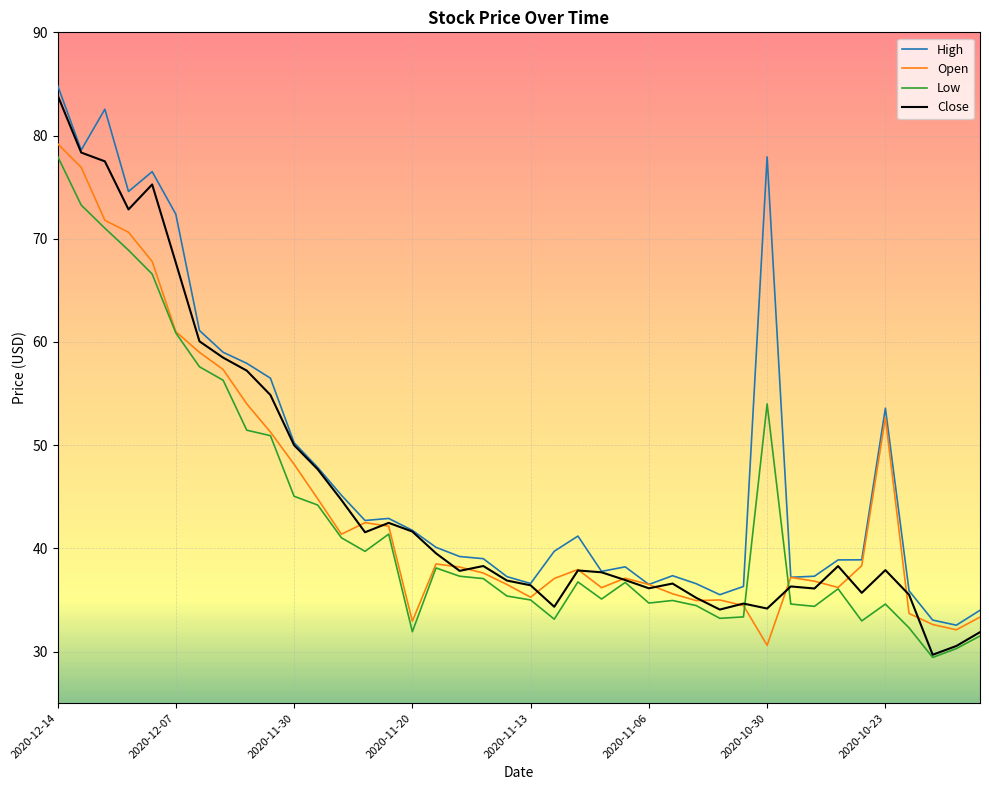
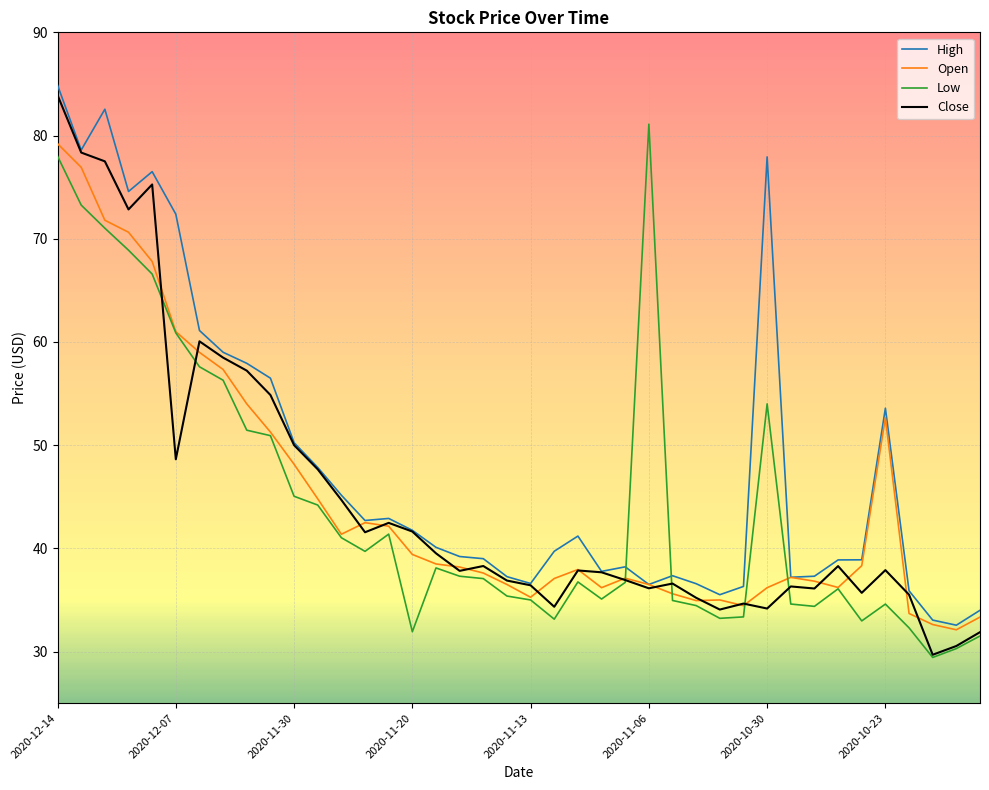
Close, 2020-12-07: 67.7 -> 48.6
Open, 2020-11-20: 32.9 -> 39.4
Low, 2020-11-06: 34.7 -> 81.1
Open, 2020-10-30: 30.6 -> 36.2
